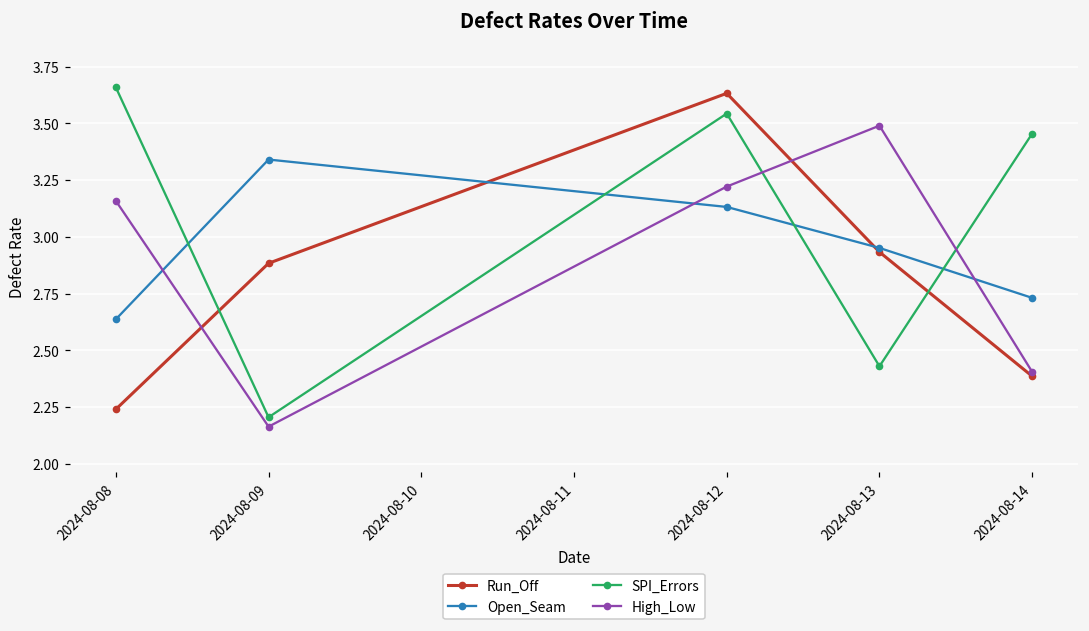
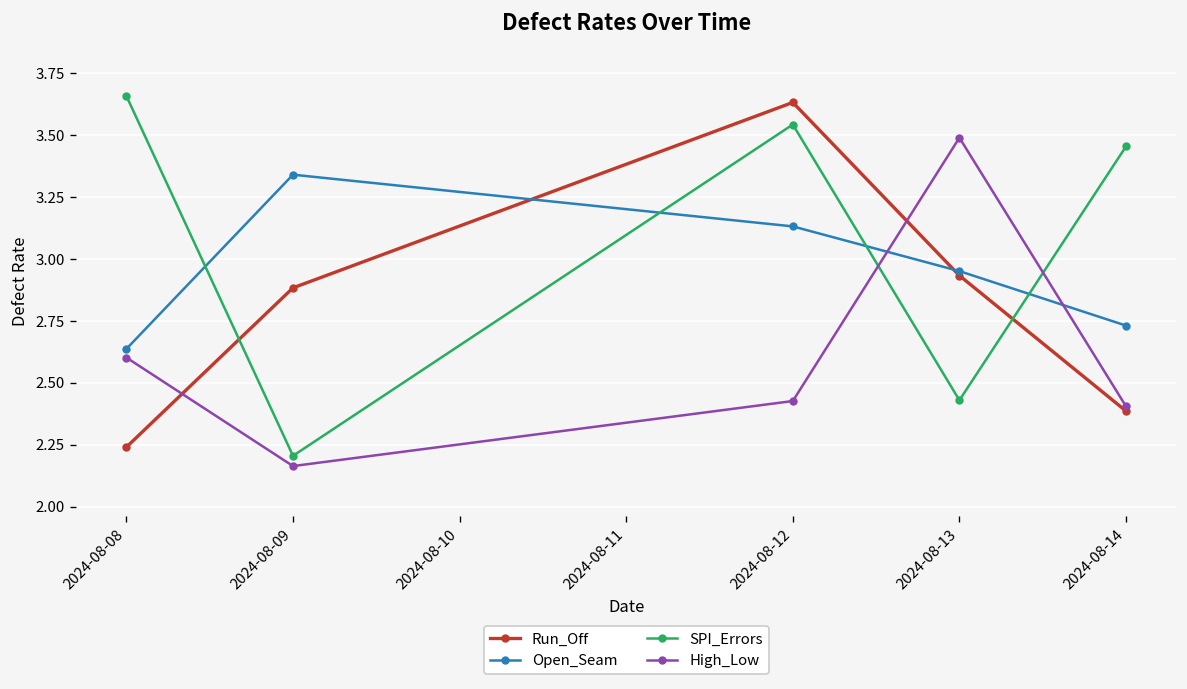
High_Low, 2024-08-08: 3.16 -> 2.60
High_Low, 2024-08-12: 3.22 -> 2.43
